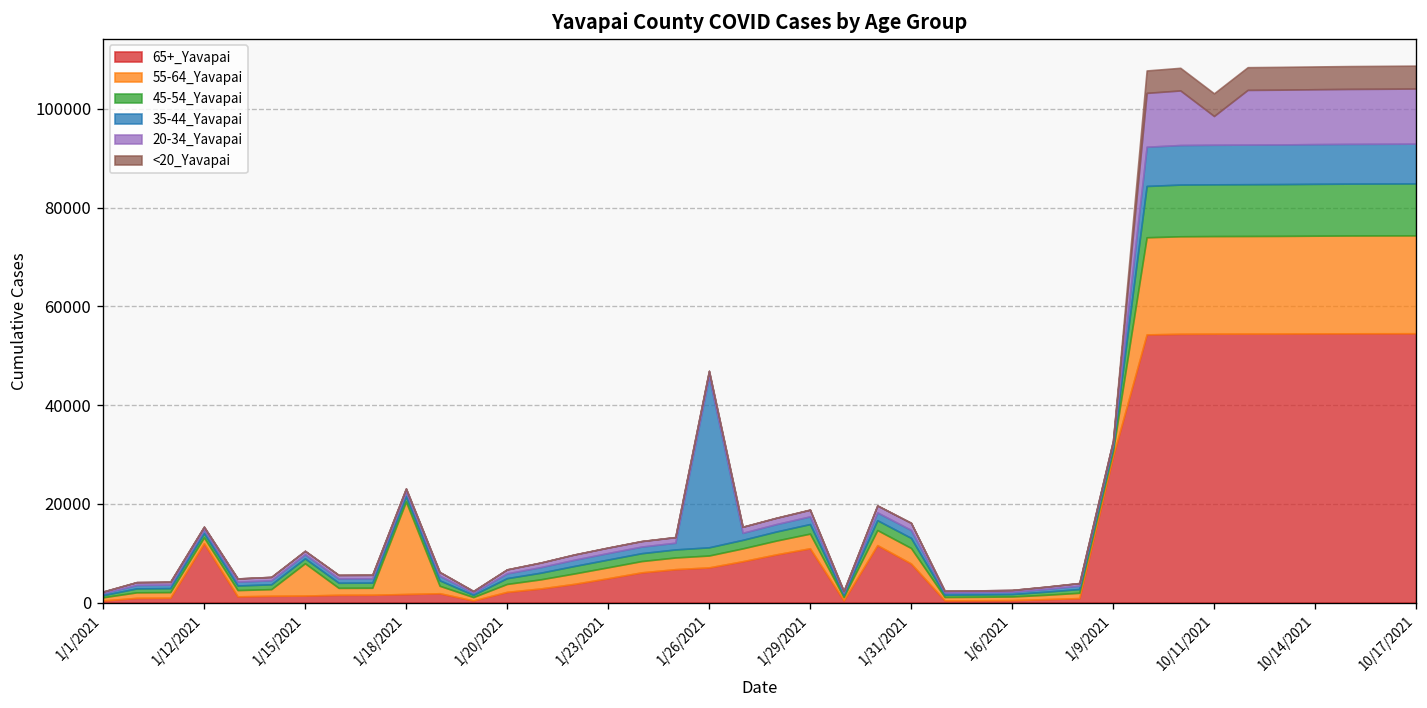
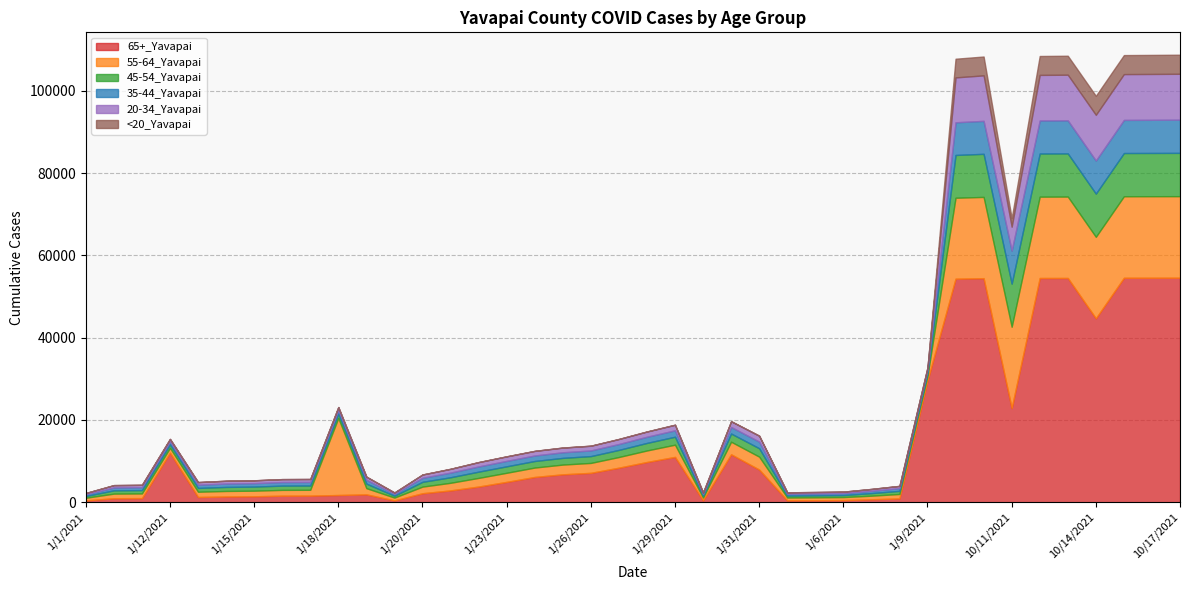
55-64_Yavapai, 1/15/2021: 7000 -> 1000
35-44_Yavapai, 1/26/2021: 35000 -> 1000
65+_Yavapai, 10/11/2021: 54000 -> 23000
<20_Yavapai, 10/11/2021: 5000 -> 2000
65+_Yavapai, 10/14/2021: 55000 -> 45000
